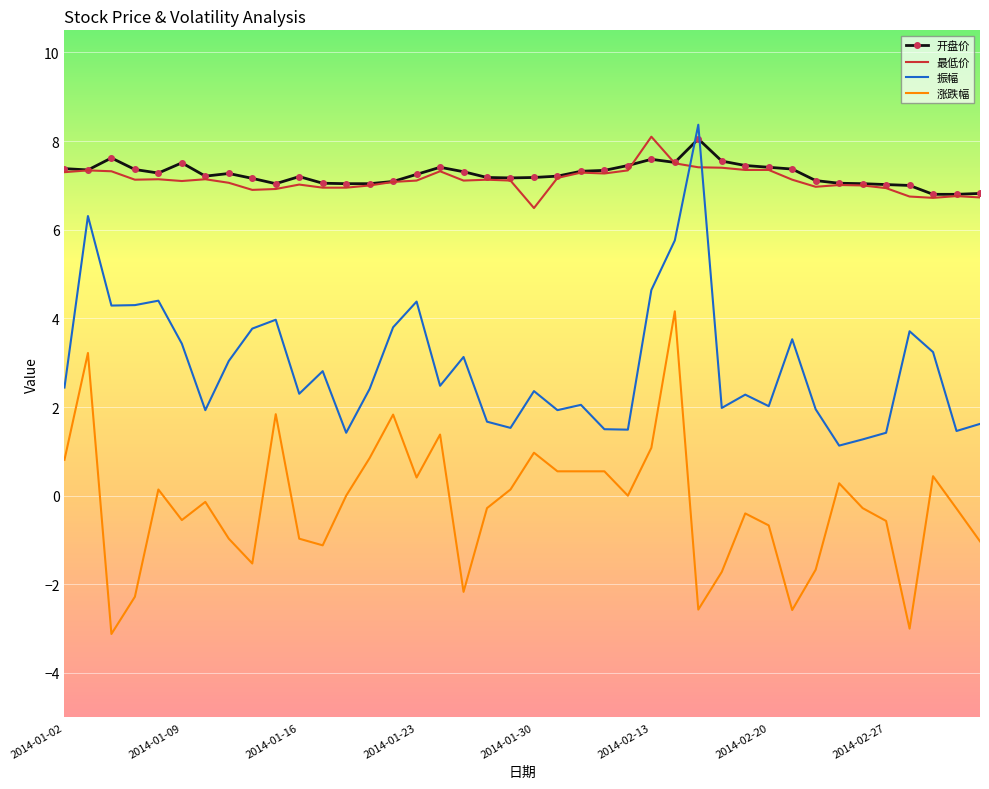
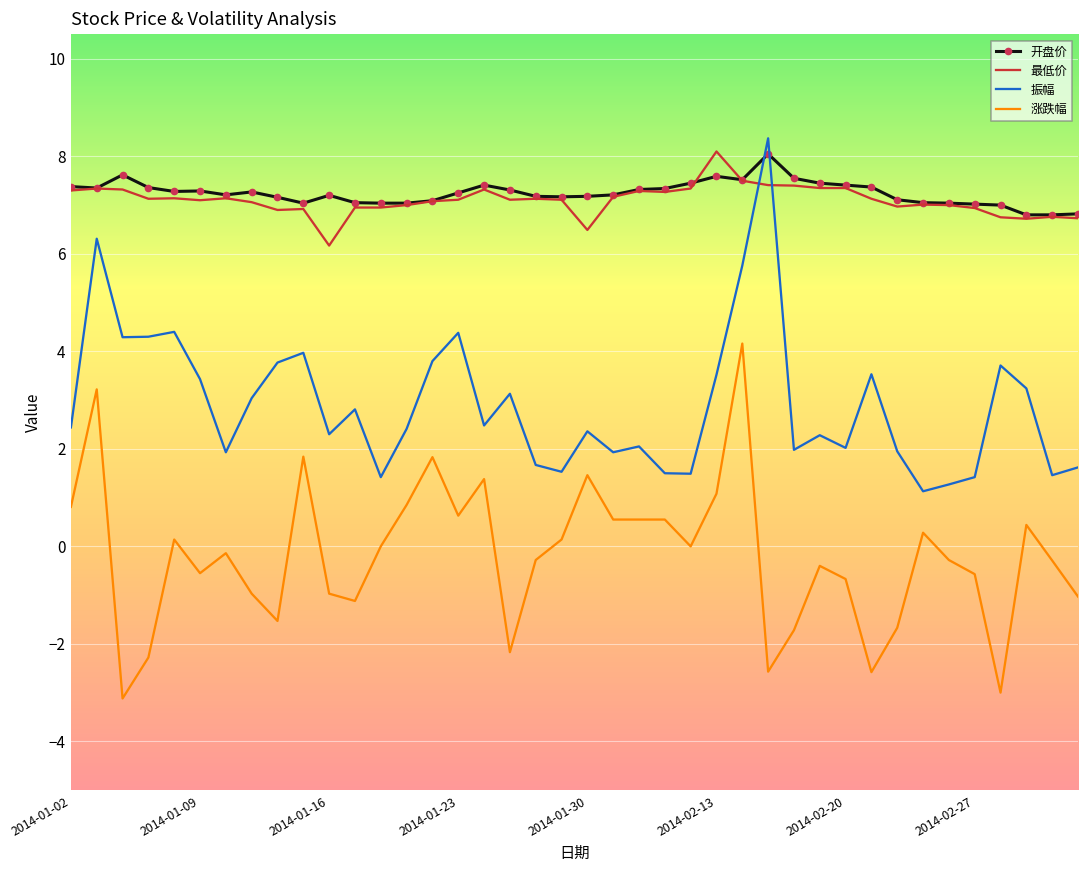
开盘价, 2014-01-09: 7.5 -> 7.3
最低价, 2014-01-16: 7.0 -> 6.2
涨跌幅, 2014-01-23: 0.4 -> 0.6
涨跌幅, 2014-01-30: 1.0 -> 1.5
振幅, 2014-02-13: 4.6 -> 3.5
